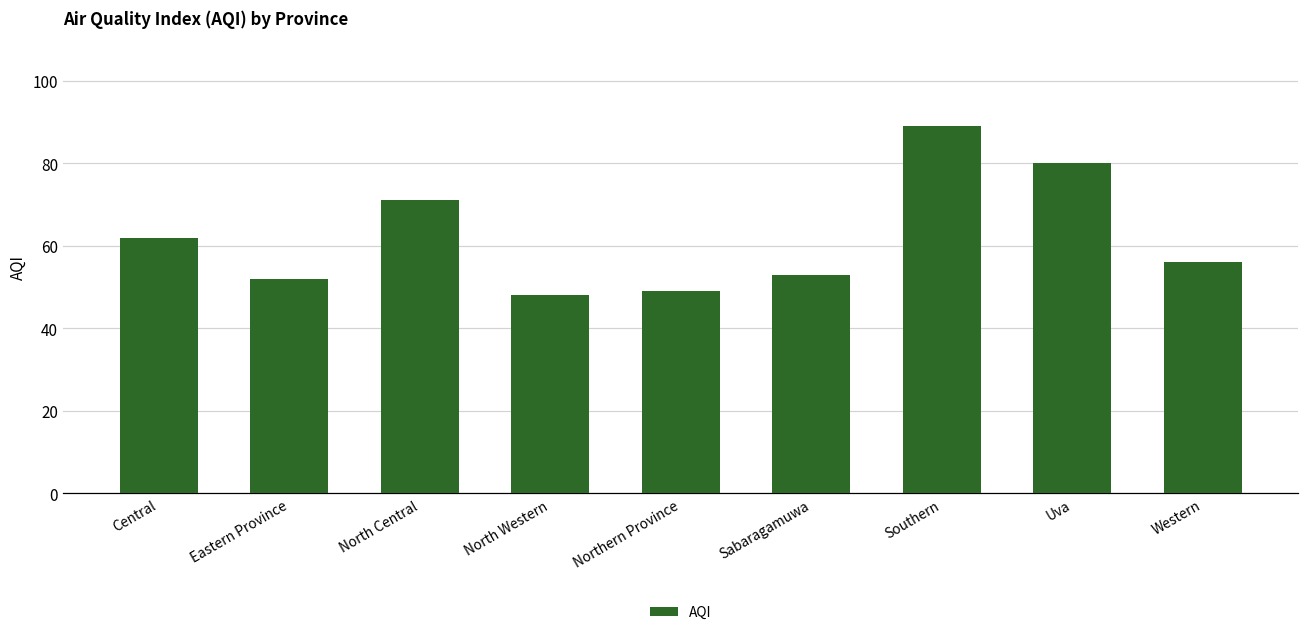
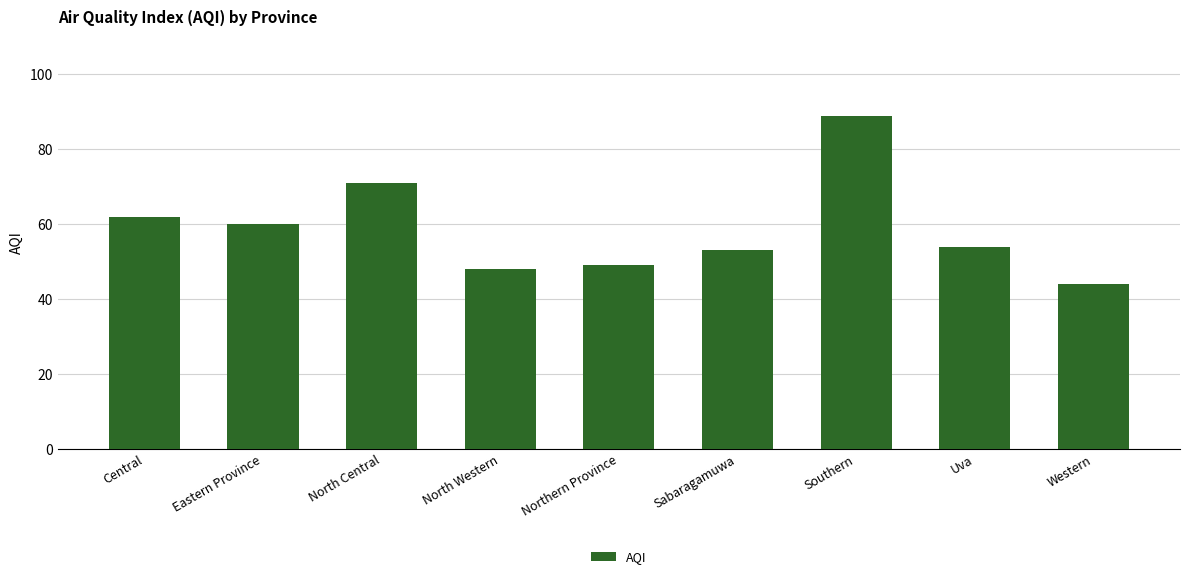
Eastern Province: 52 -> 60
Uva: 80 -> 54
Western: 56 -> 44
